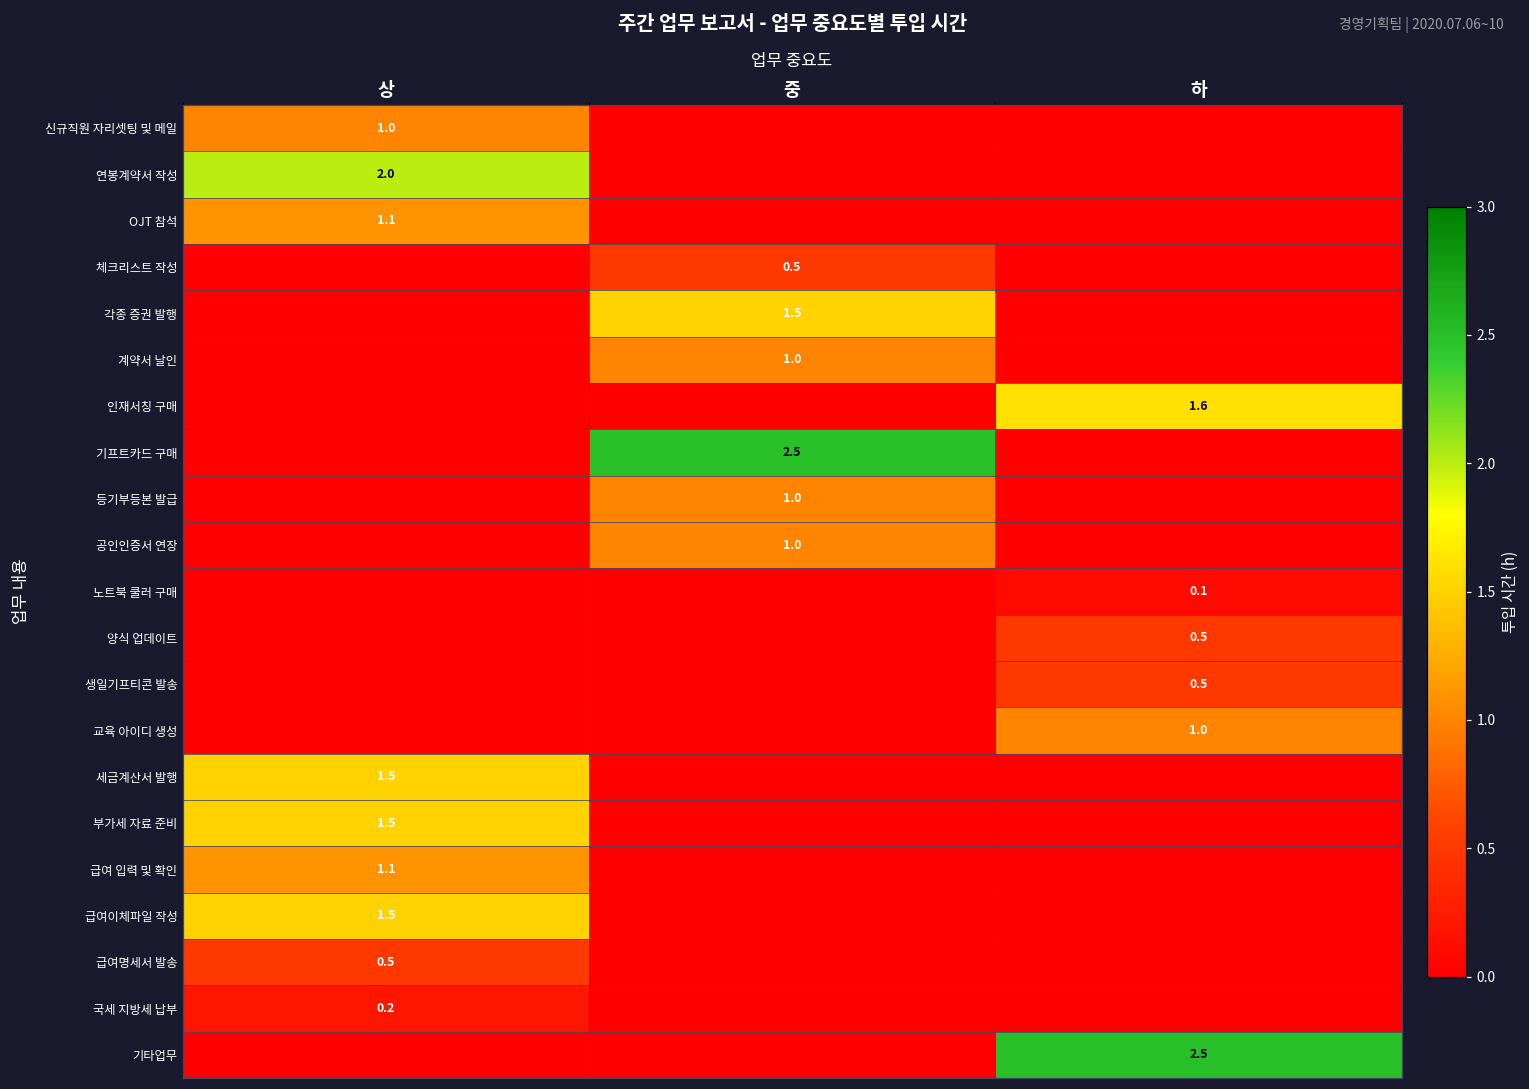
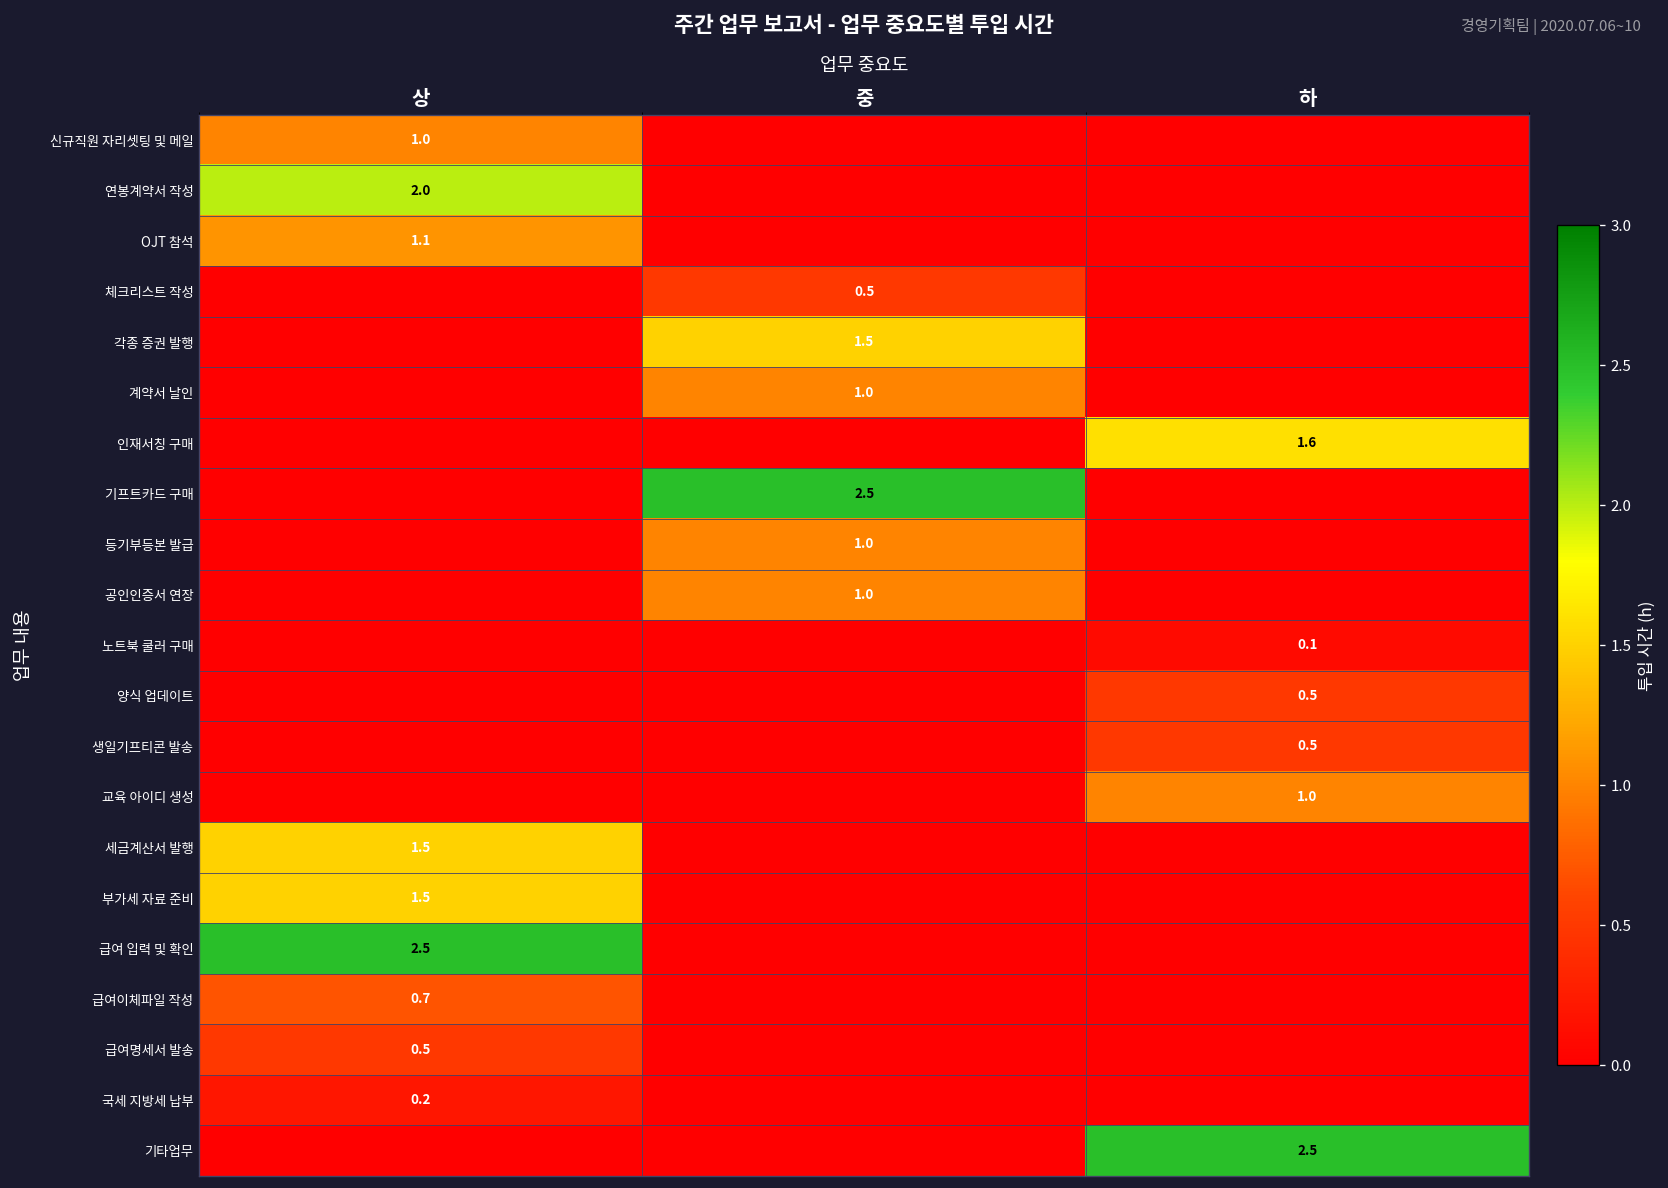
급여 입력 및 확인, 상: 1.1 -> 2.5
급여이체파일 작성, 상: 1.5 -> 0.7
